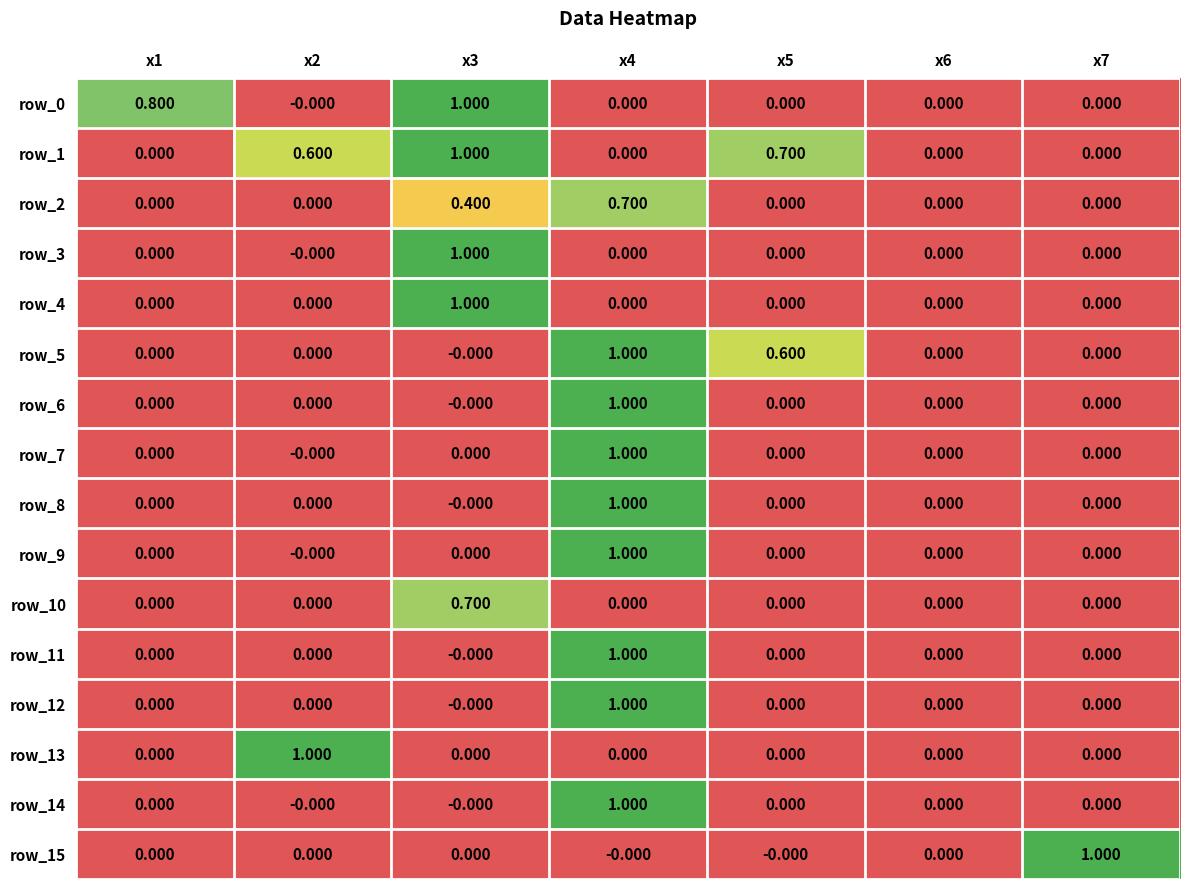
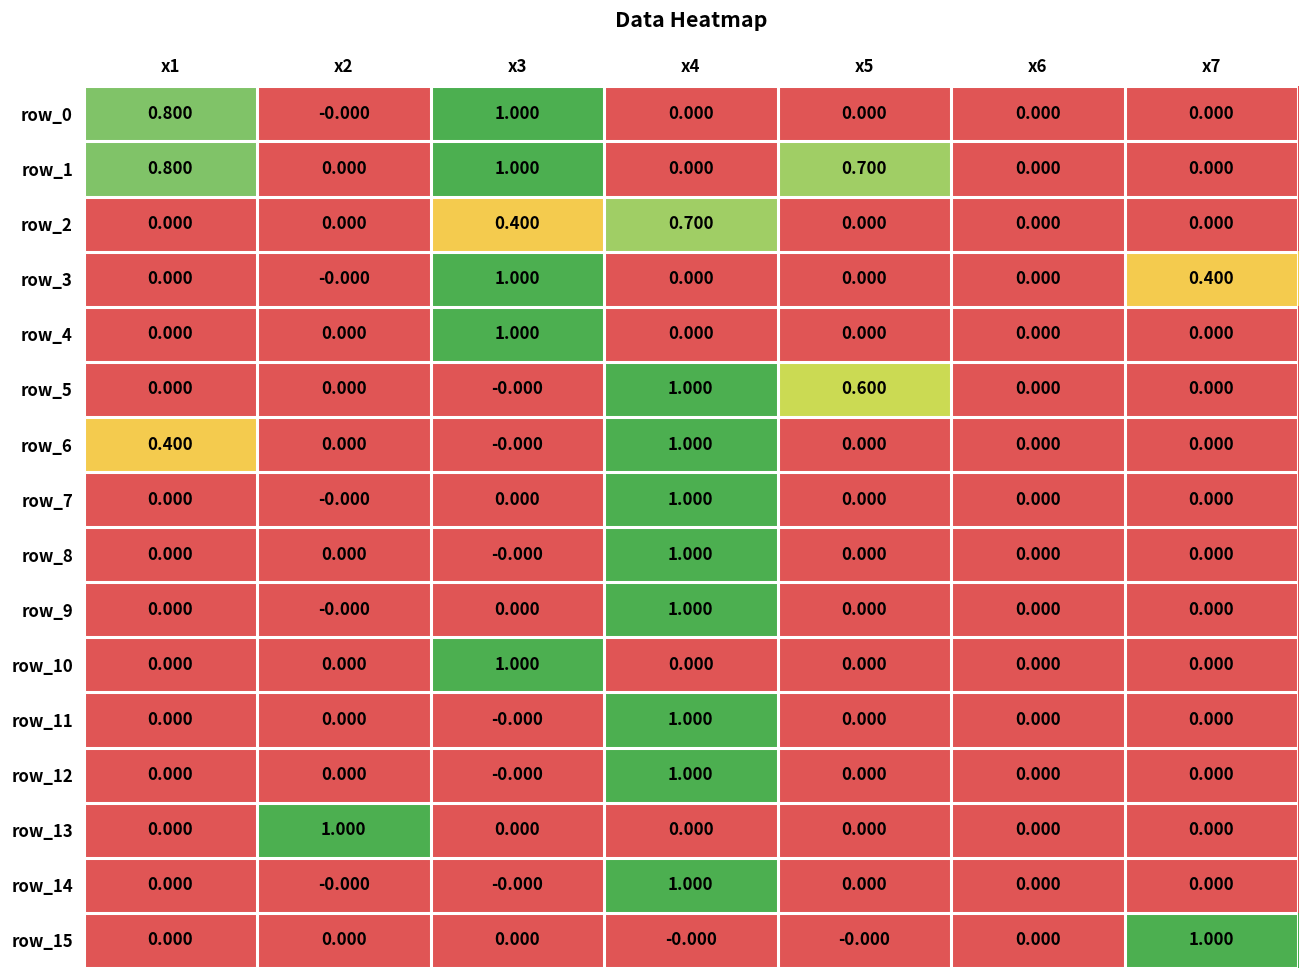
row_1, x1: 0.000 -> 0.800
row_1, x2: 0.600 -> 0.000
row_3, x7: 0.000 -> 0.400
row_6, x1: 0.000 -> 0.400
row_10, x3: 0.700 -> 1.000
